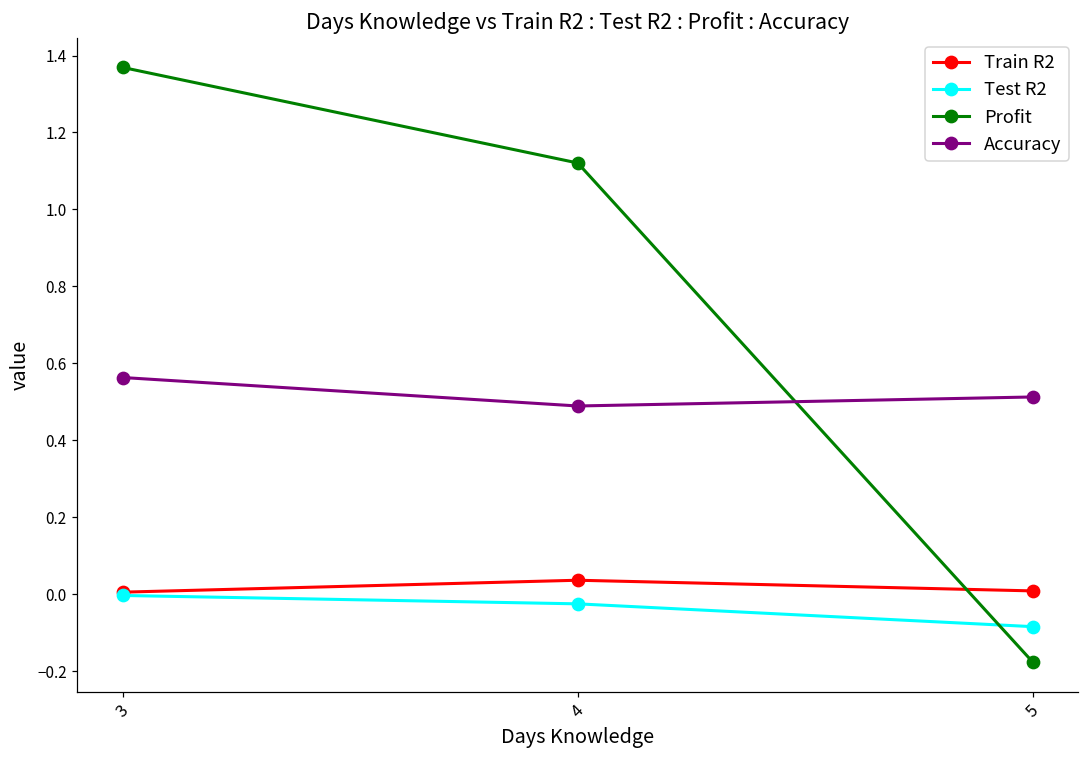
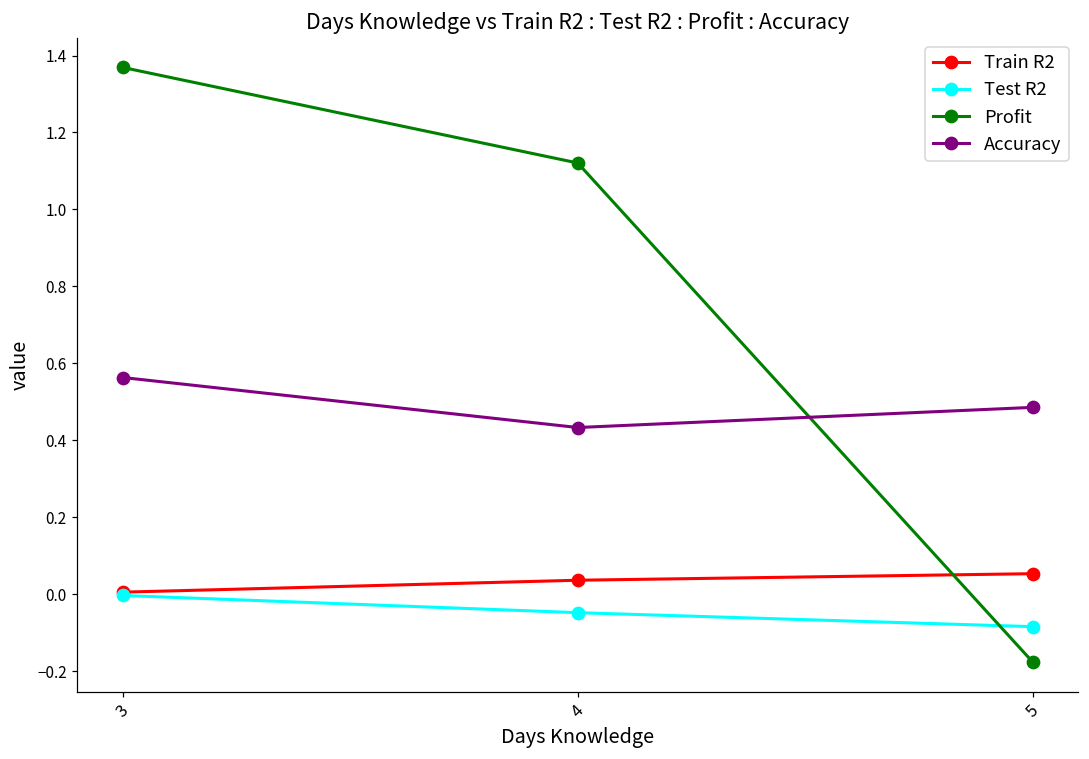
Test R2, 4: -0.02 -> -0.05
Accuracy, 4: 0.49 -> 0.43
Train R2, 5: 0.01 -> 0.05
Accuracy, 5: 0.51 -> 0.49
